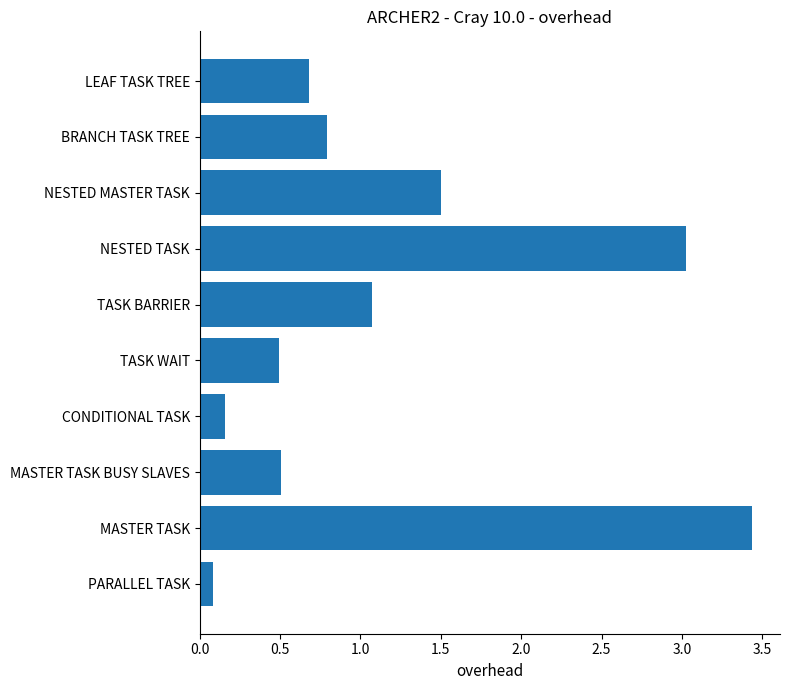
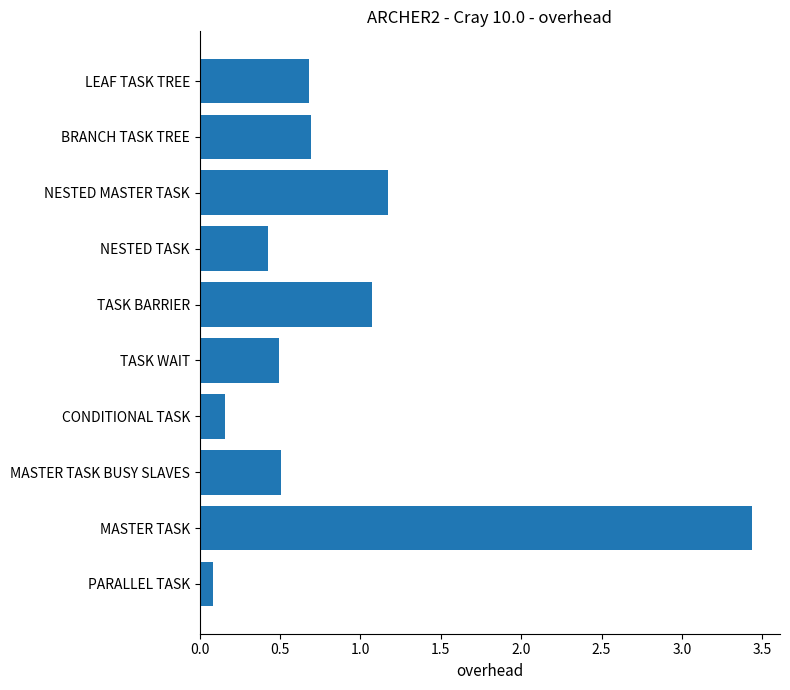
BRANCH TASK TREE: 0.79 -> 0.69
NESTED MASTER TASK: 1.50 -> 1.17
NESTED TASK: 3.03 -> 0.42
